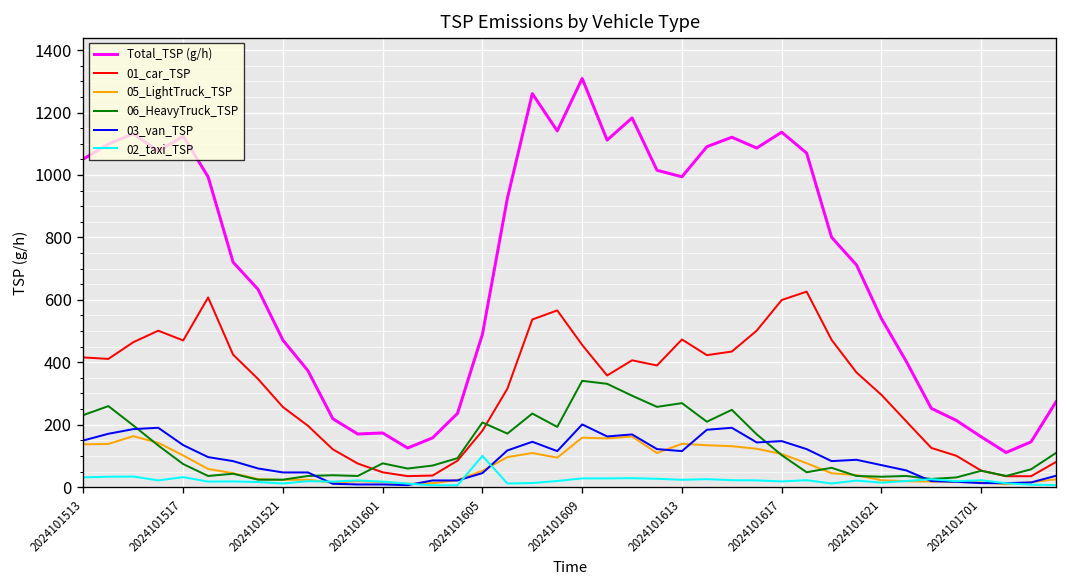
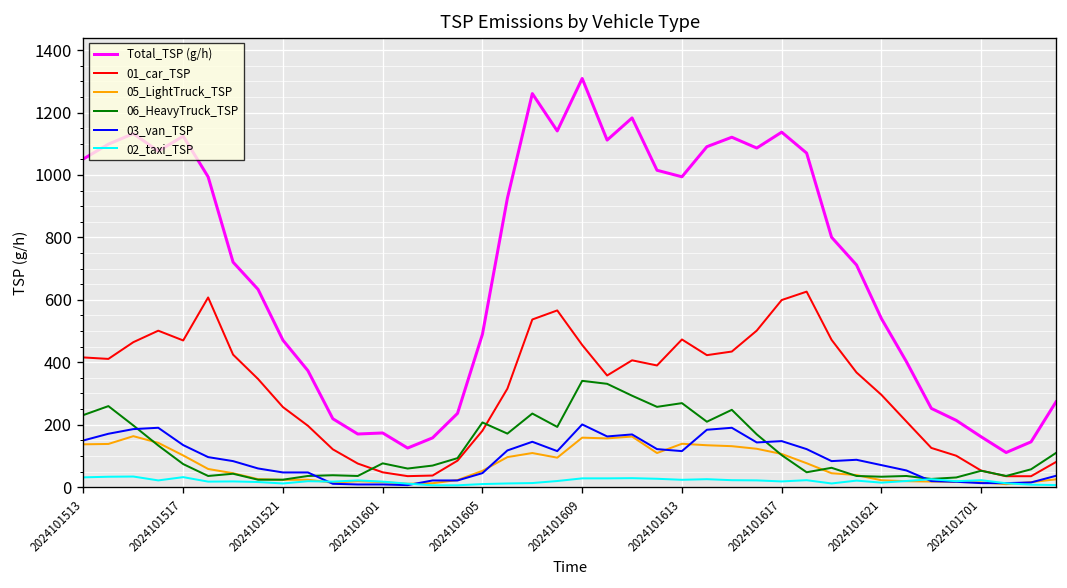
02_taxi_TSP, 2024101605: 100 -> 10
